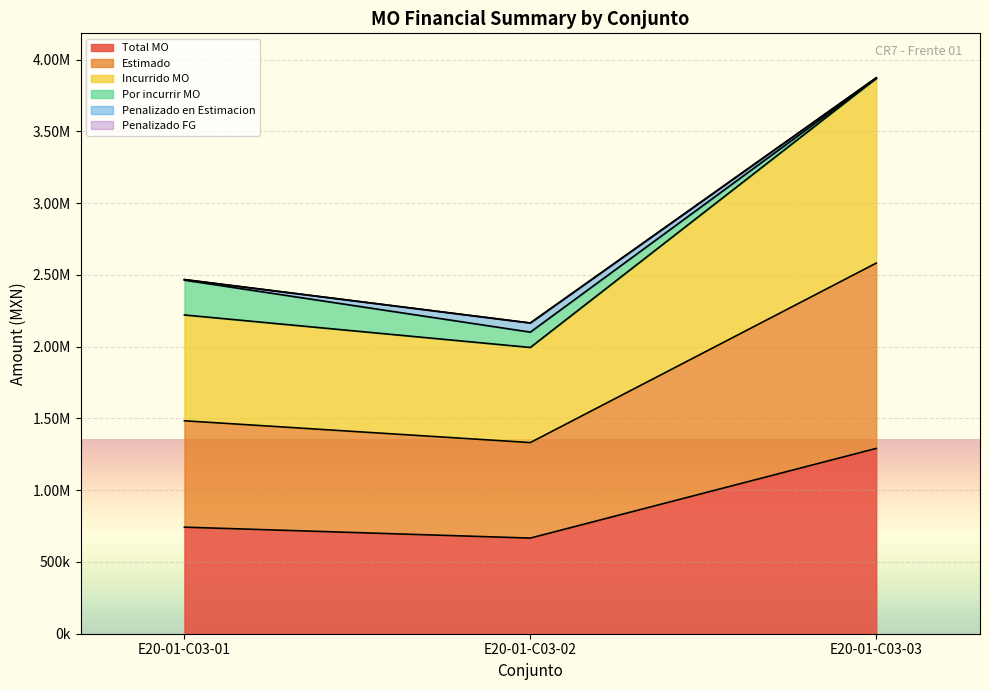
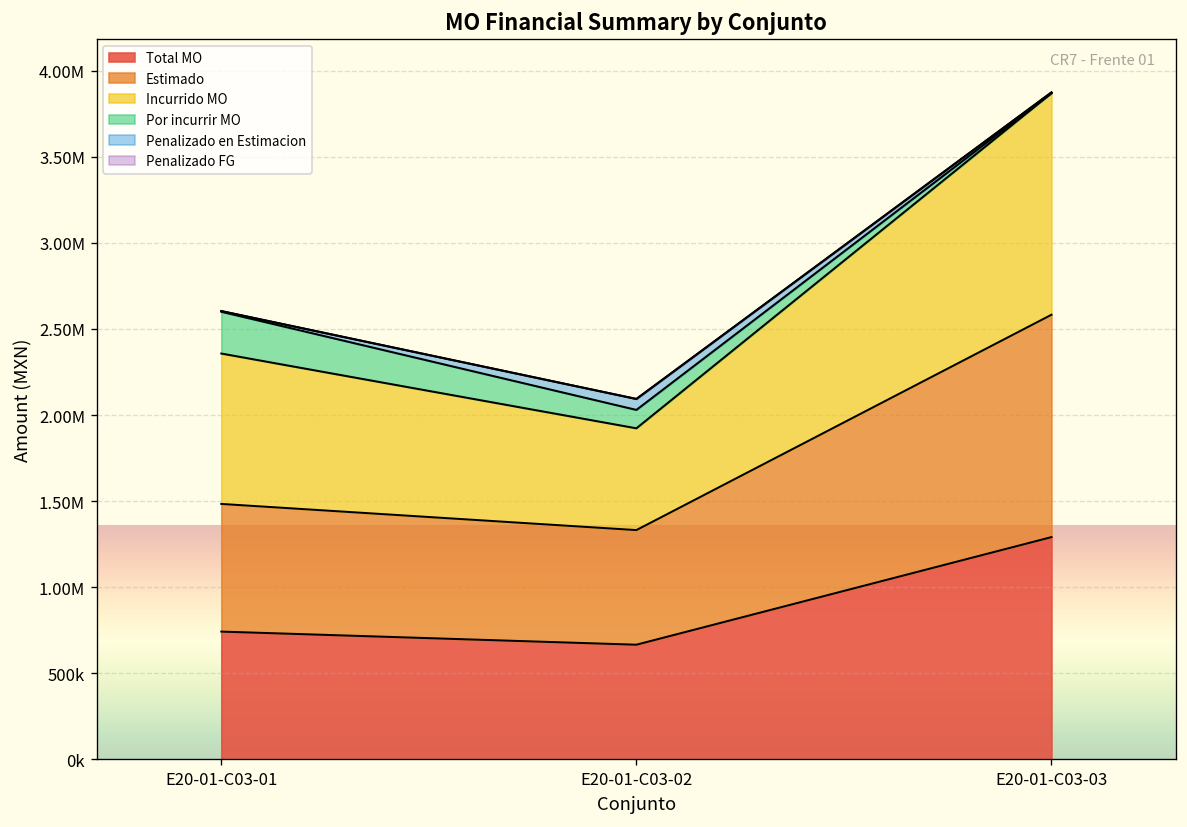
Incurrido MO, E20-01-C03-01: 740000 -> 870000
Incurrido MO, E20-01-C03-02: 660000 -> 590000
